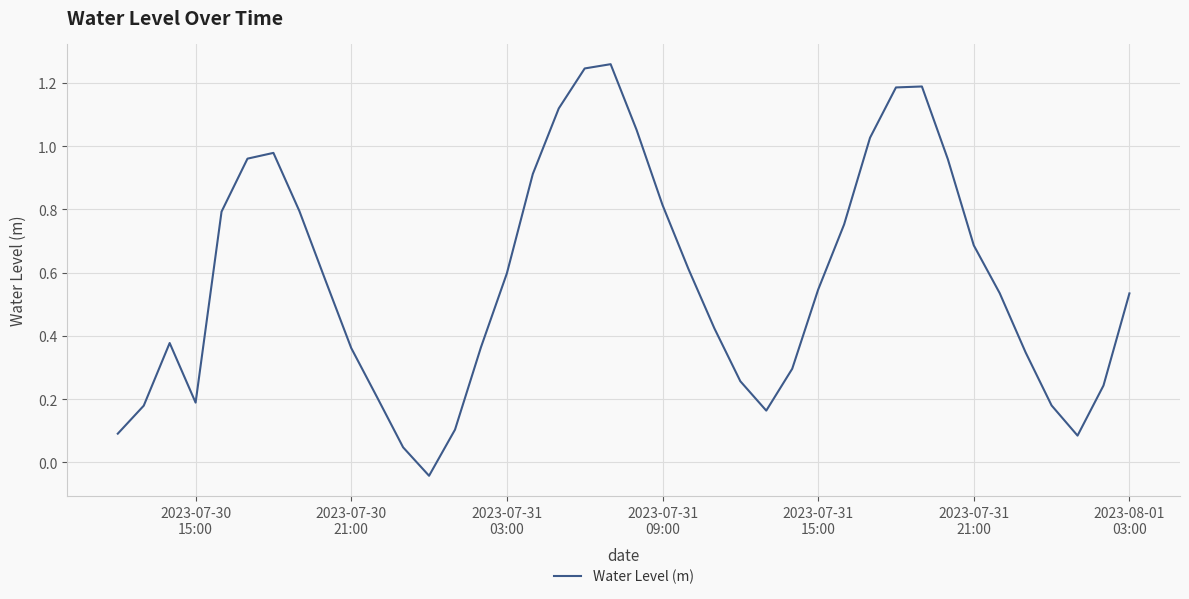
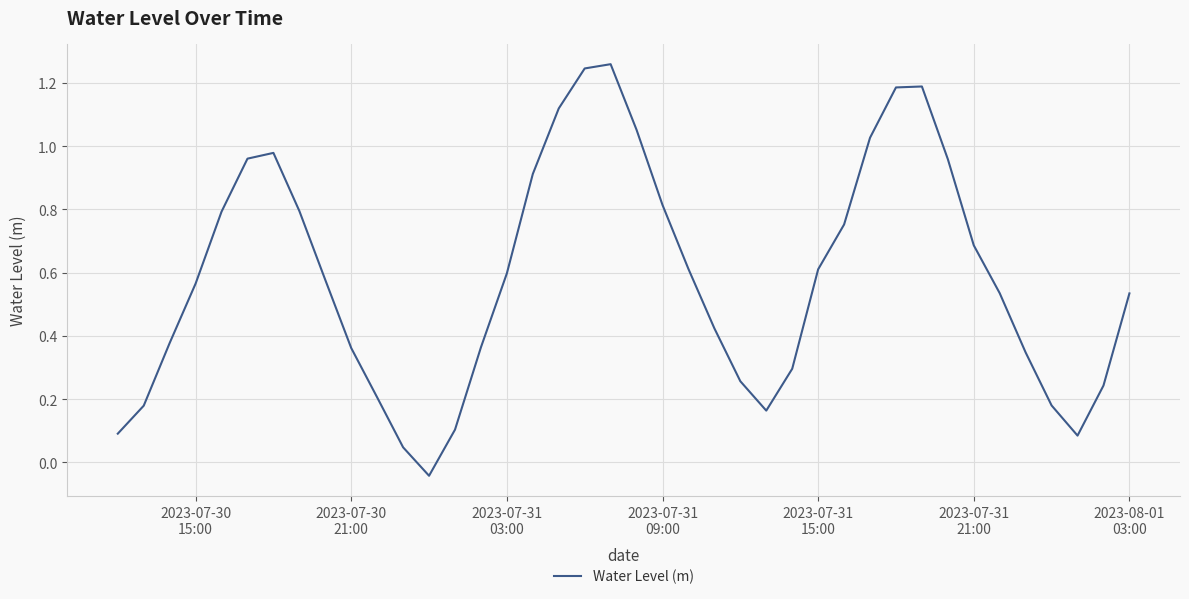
2023-07-30 15:00: 0.19 -> 0.57
2023-07-31 15:00: 0.55 -> 0.61
